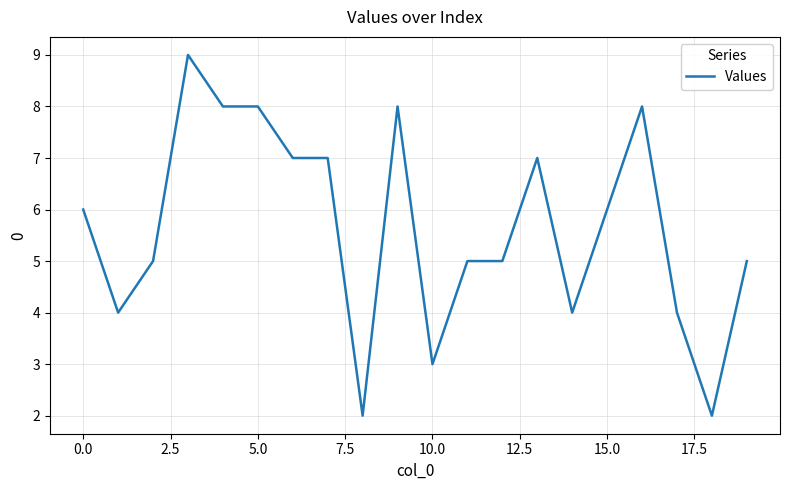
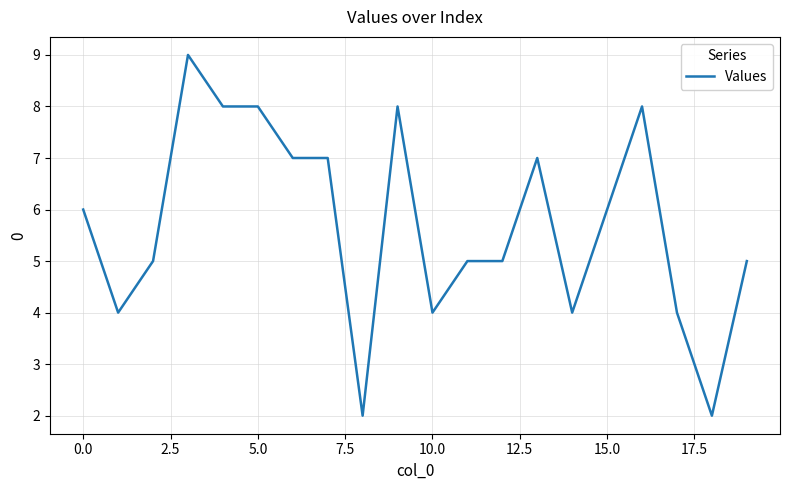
10.0: 3 -> 4
